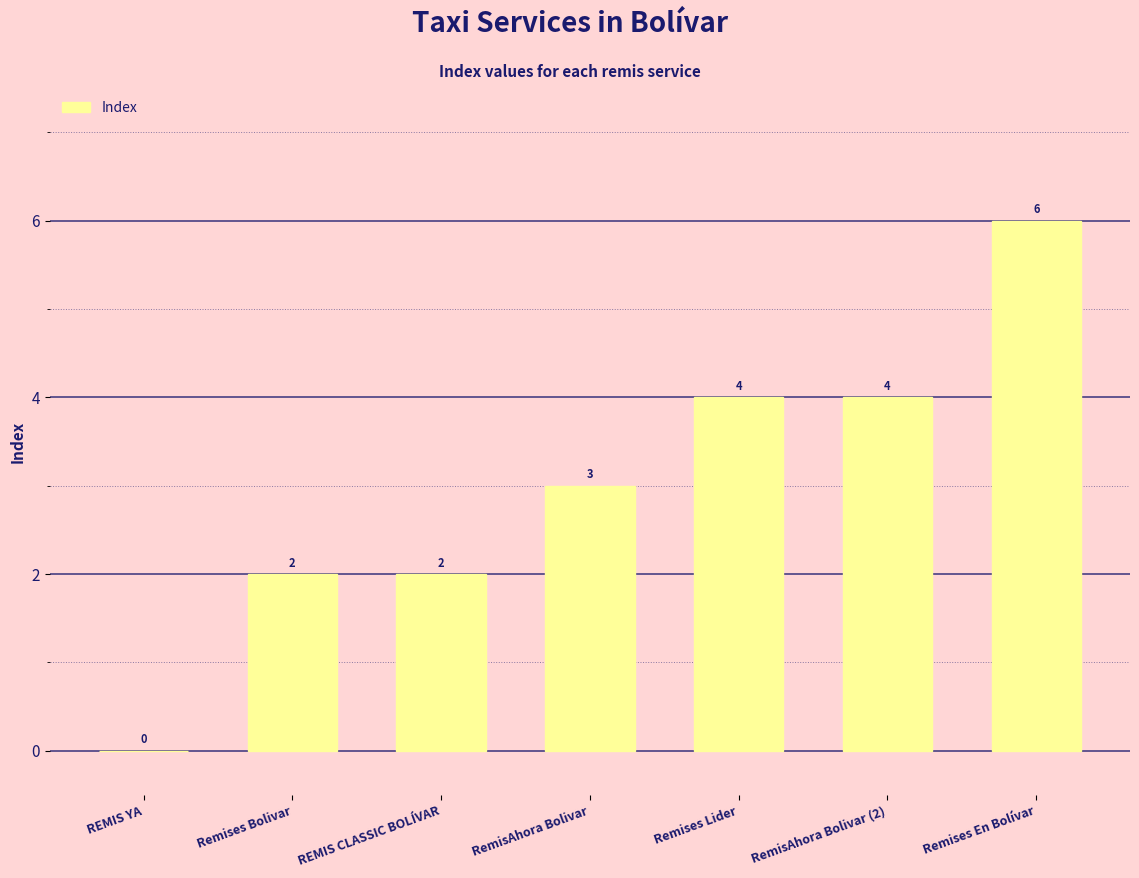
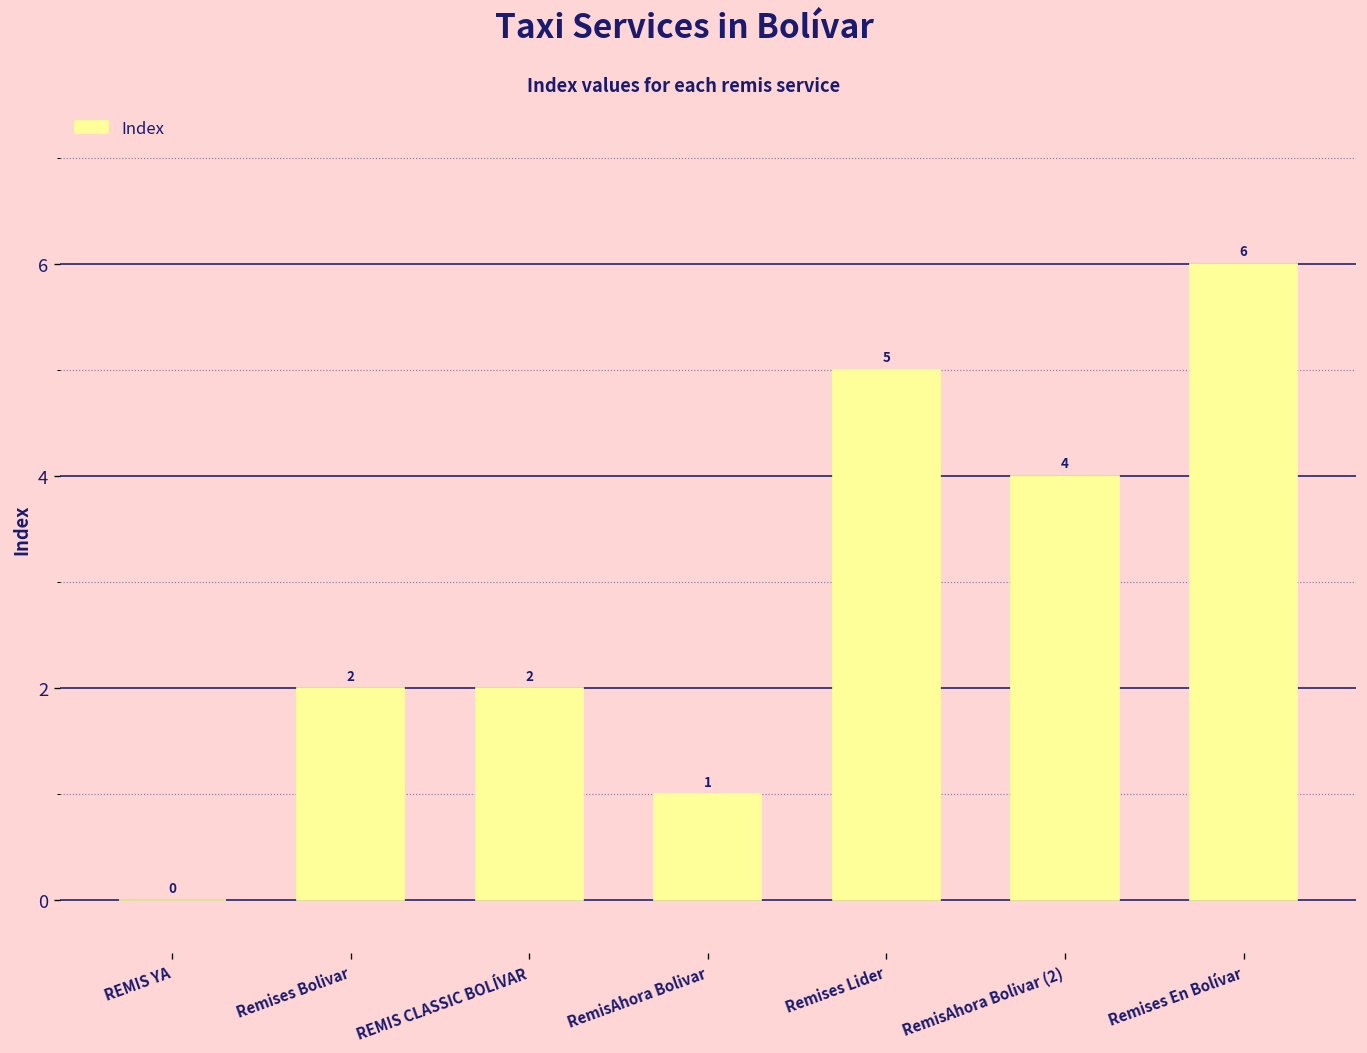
RemisAhora Bolivar: 3 -> 1
Remises Lider: 4 -> 5
